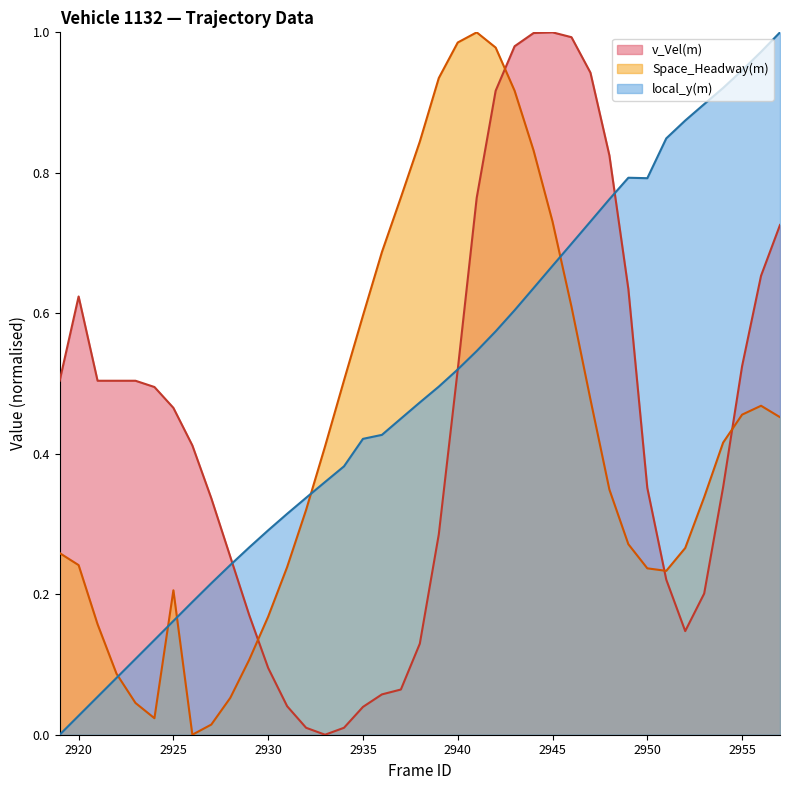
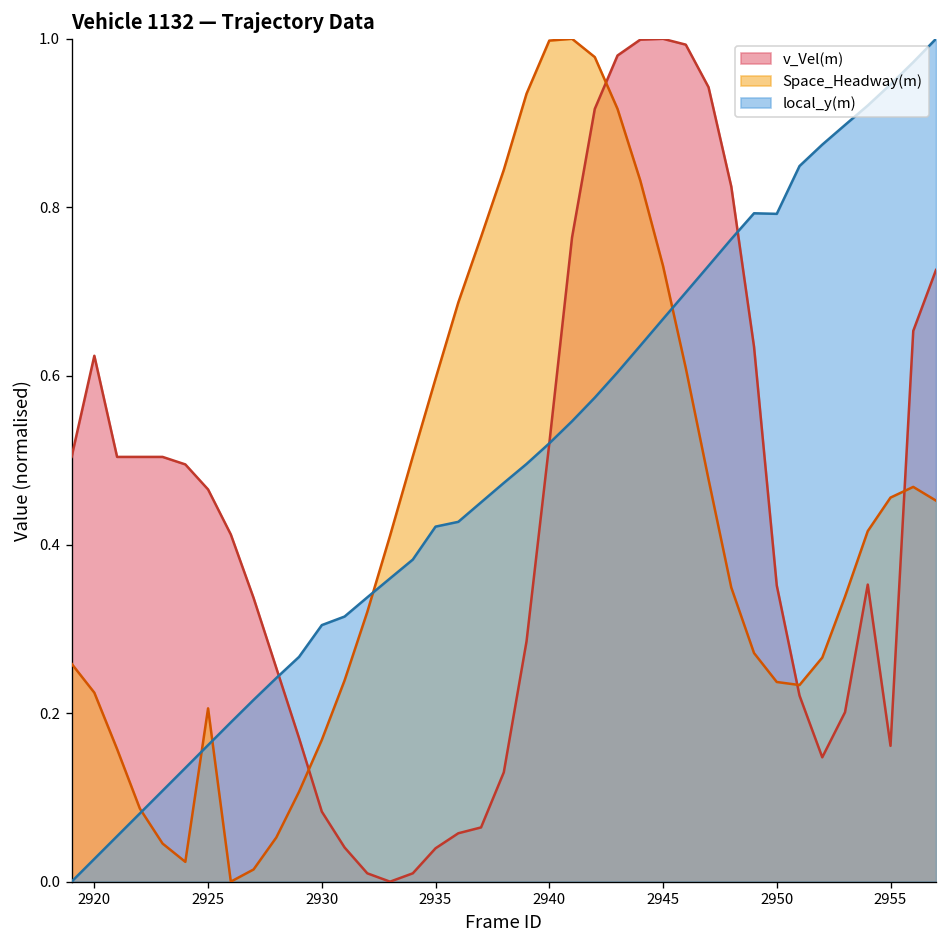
Space_Headway(m), 2920: 0.24 -> 0.22
v_Vel(m), 2930: 0.10 -> 0.08
local_y(m), 2930: 0.29 -> 0.30
Space_Headway(m), 2940: 0.99 -> 1.00
v_Vel(m), 2955: 0.52 -> 0.16
